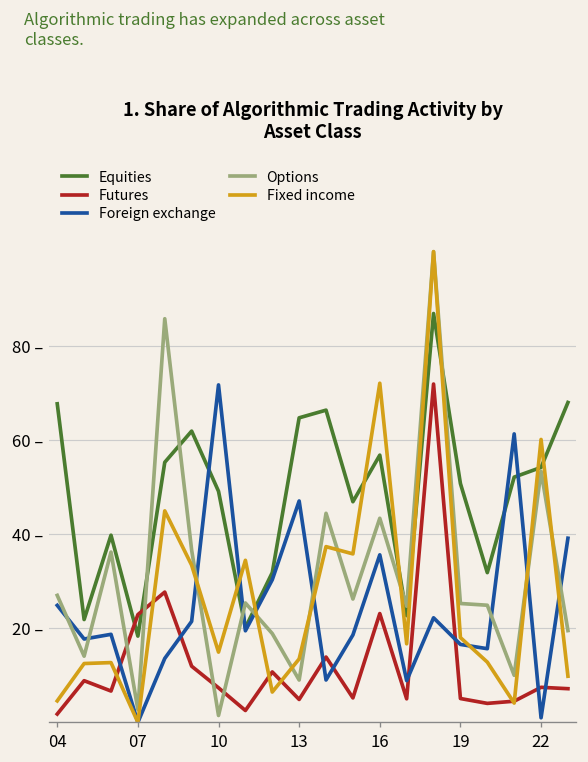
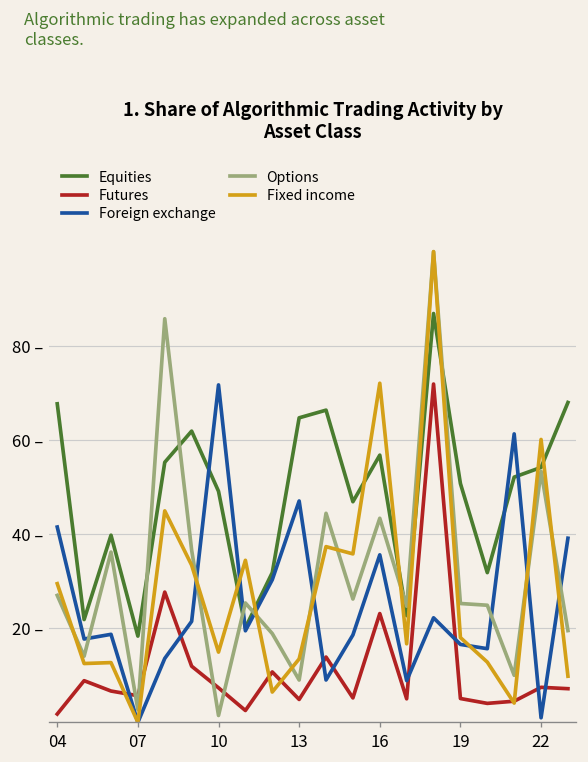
Foreign exchange, 04: 25 – -> 41 –
Fixed income, 04: 5 – -> 29 –
Futures, 07: 23 – -> 6 –
